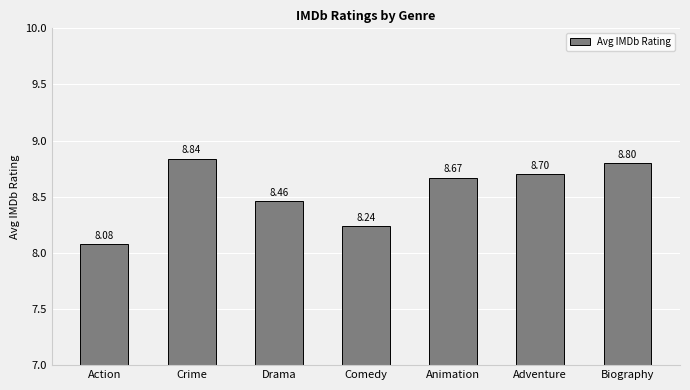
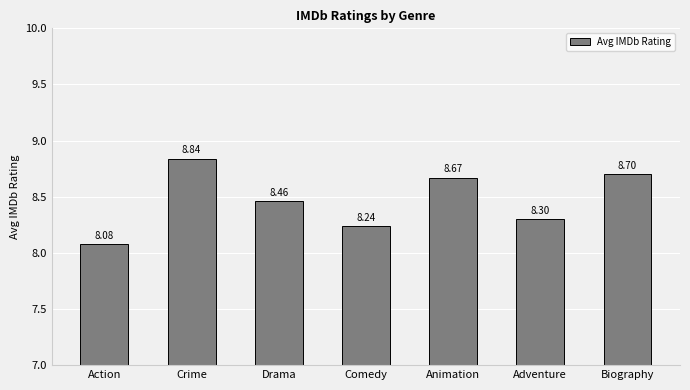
Adventure: 8.70 -> 8.30
Biography: 8.80 -> 8.70
